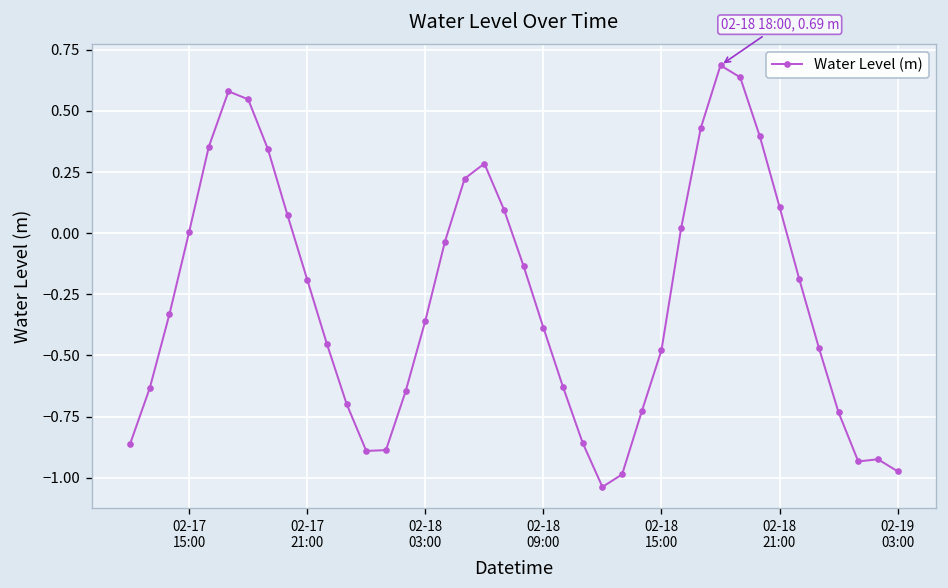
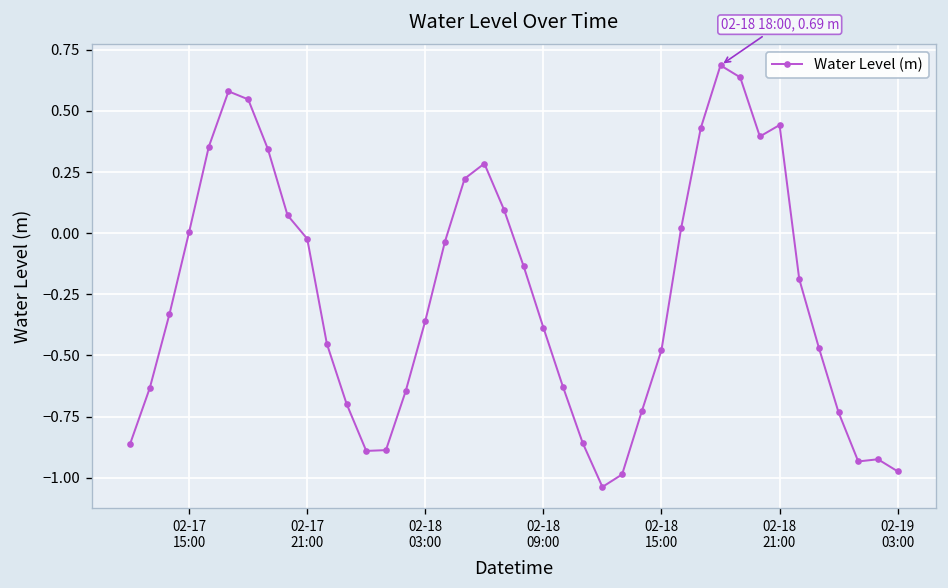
02-17 21:00: -0.19 -> -0.02
02-18 21:00: 0.11 -> 0.44
